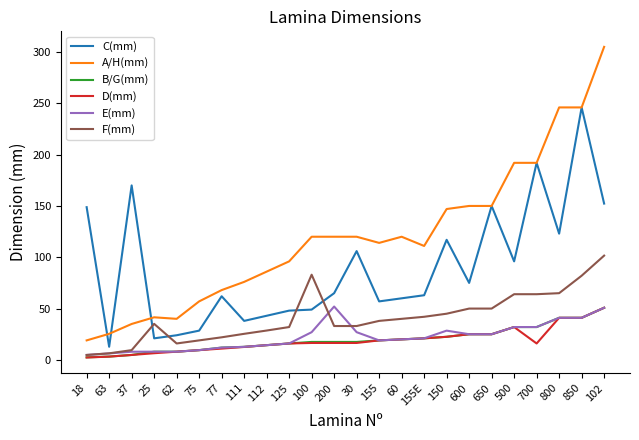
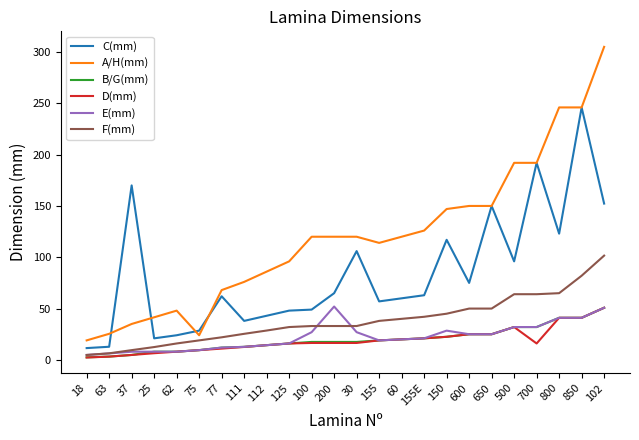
C(mm), 18: 149 -> 12
F(mm), 25: 35 -> 13
A/H(mm), 62: 40 -> 48
A/H(mm), 75: 57 -> 24
F(mm), 100: 83 -> 33
A/H(mm), 155E: 111 -> 126
